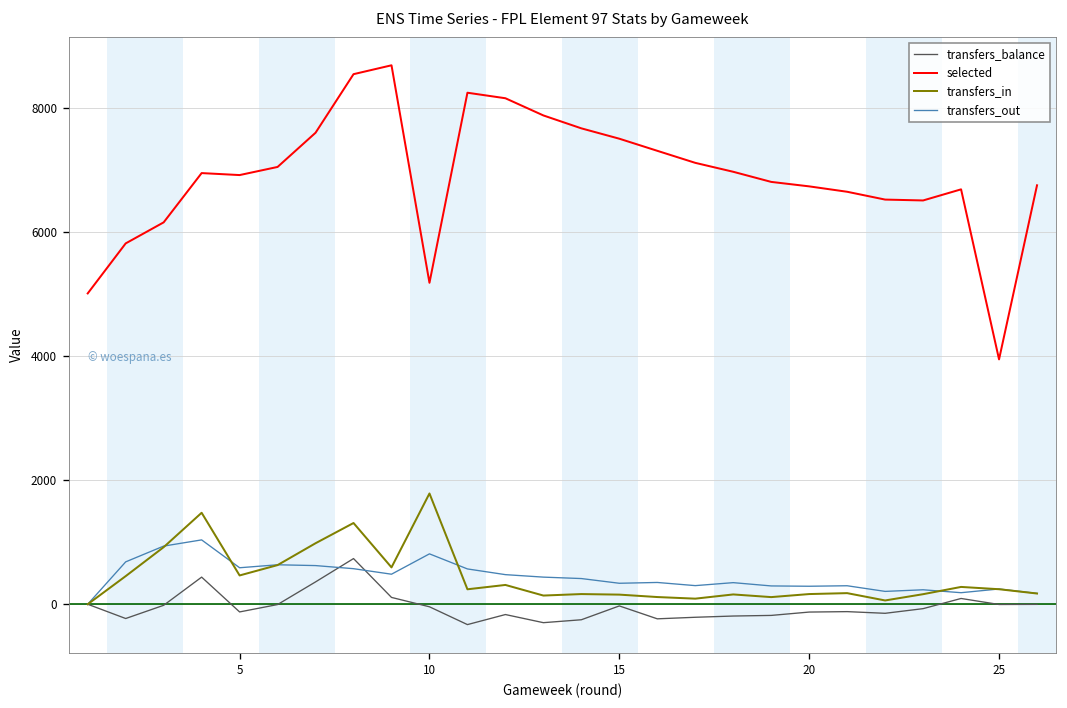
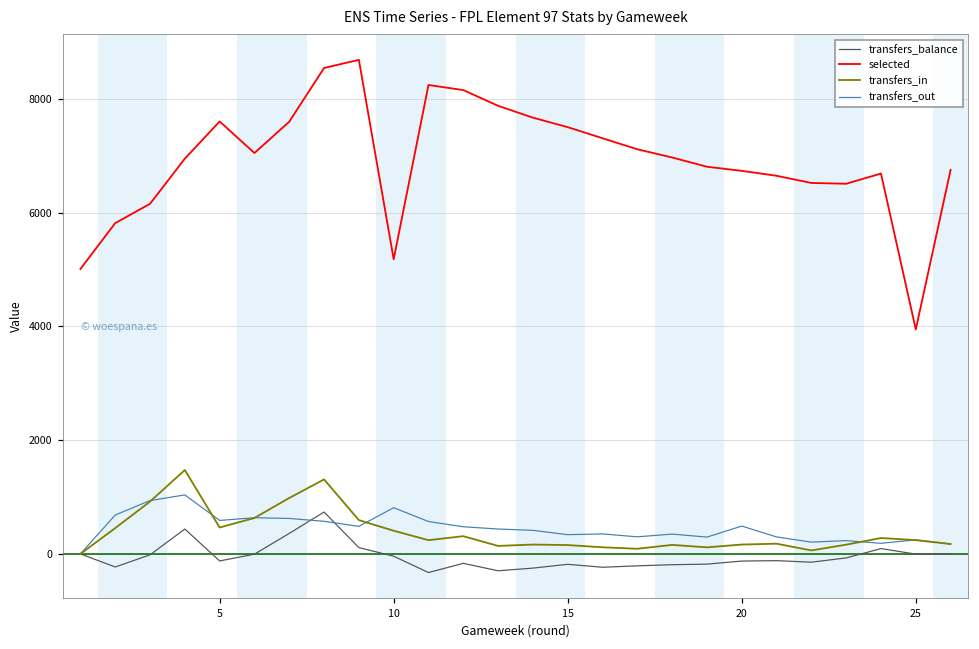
selected, 5: 6900 -> 7600
transfers_in, 10: 1800 -> 400
transfers_balance, 15: 0 -> -200
transfers_out, 20: 300 -> 500
